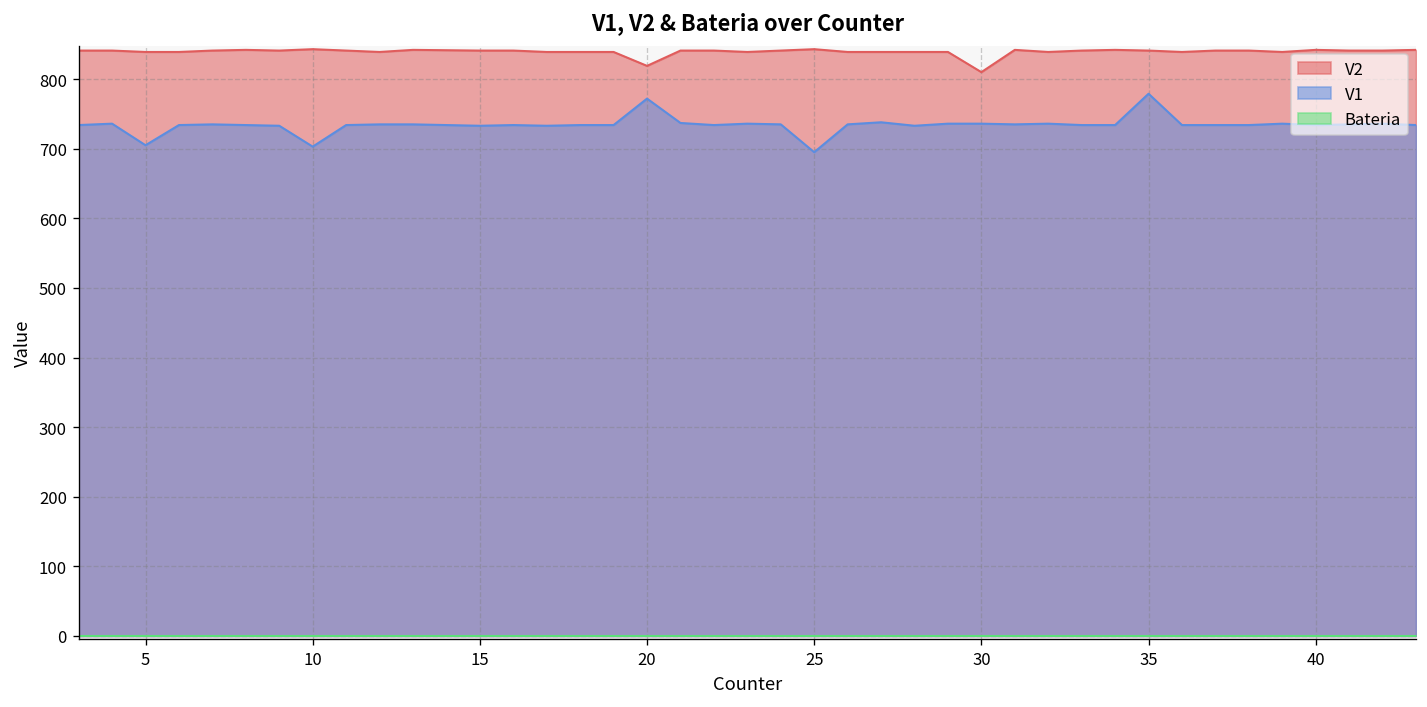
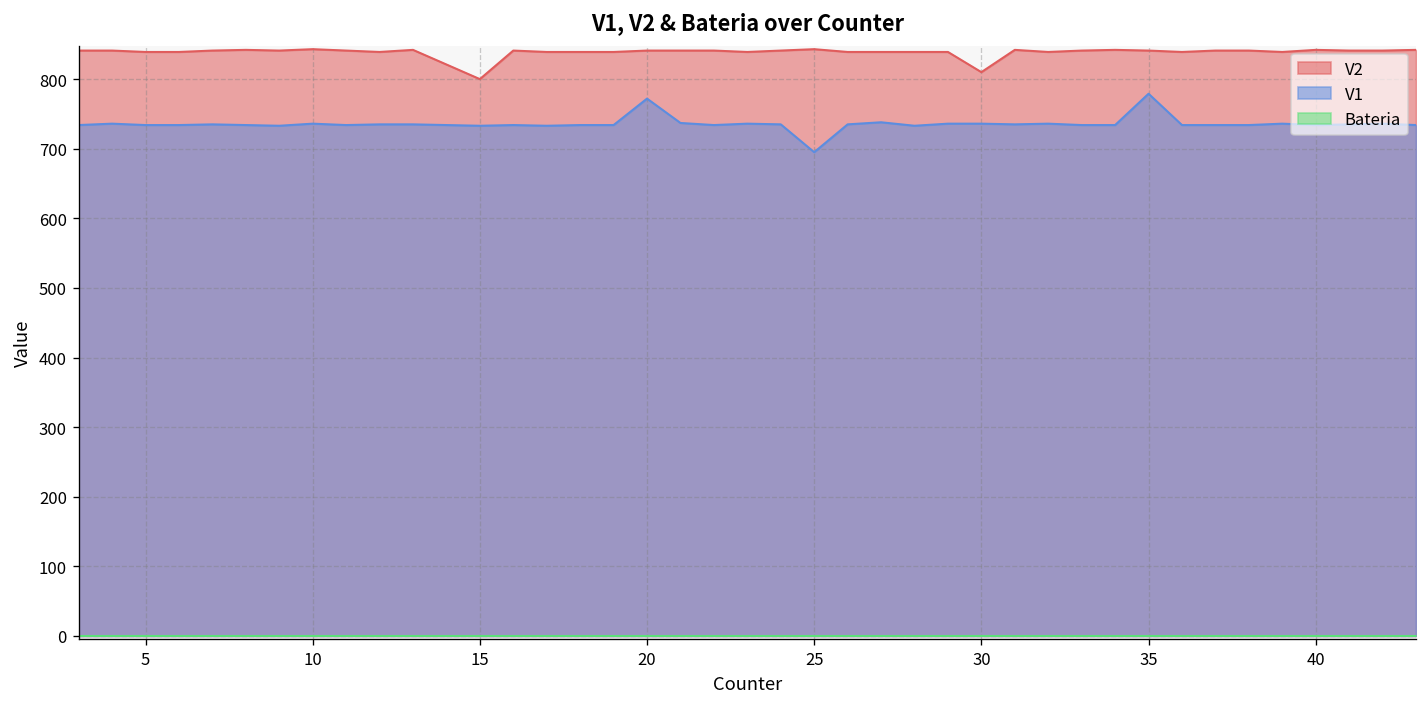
V1, 5: 710 -> 730
V1, 10: 700 -> 740
V2, 15: 840 -> 800
V2, 20: 820 -> 840
